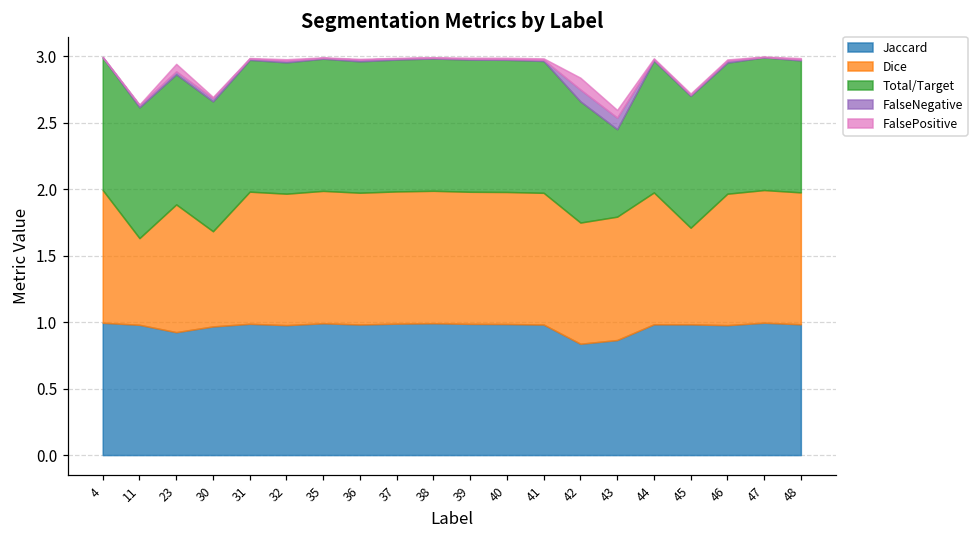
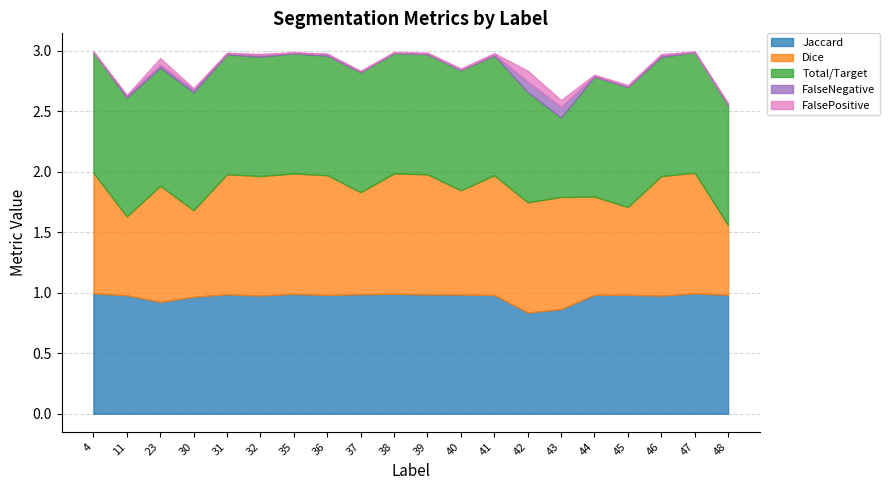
Dice, 37: 0.99 -> 0.84
Dice, 40: 0.99 -> 0.86
Dice, 44: 0.99 -> 0.81
Dice, 48: 0.99 -> 0.58
